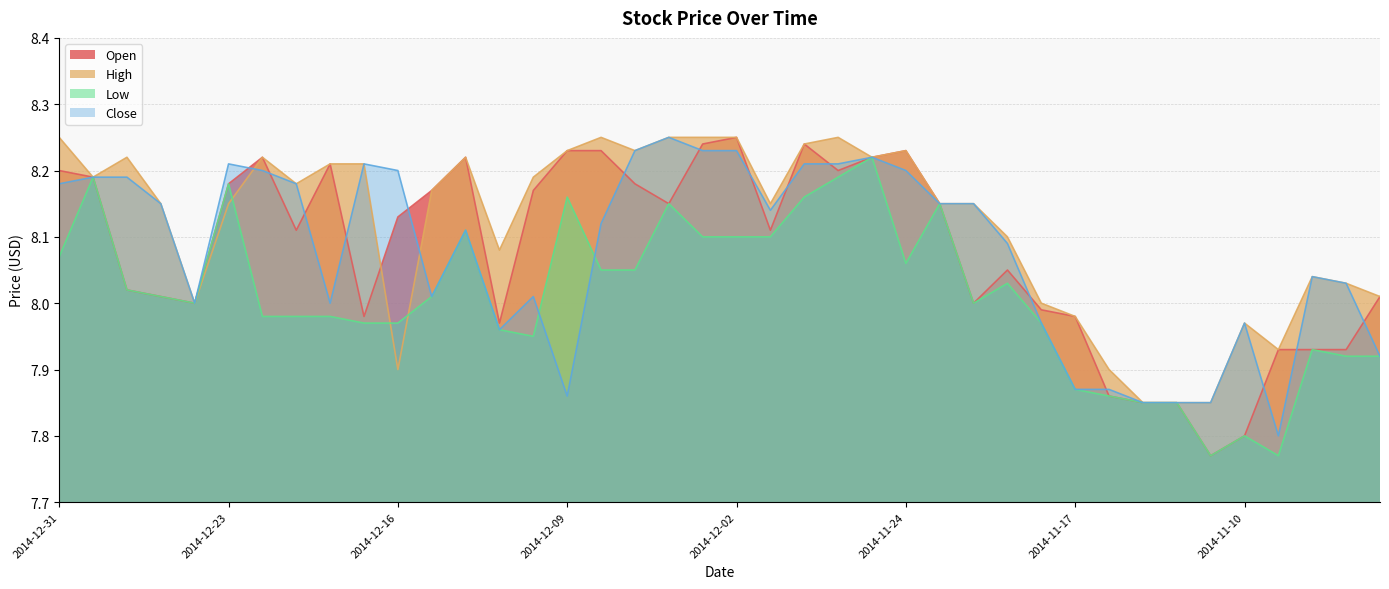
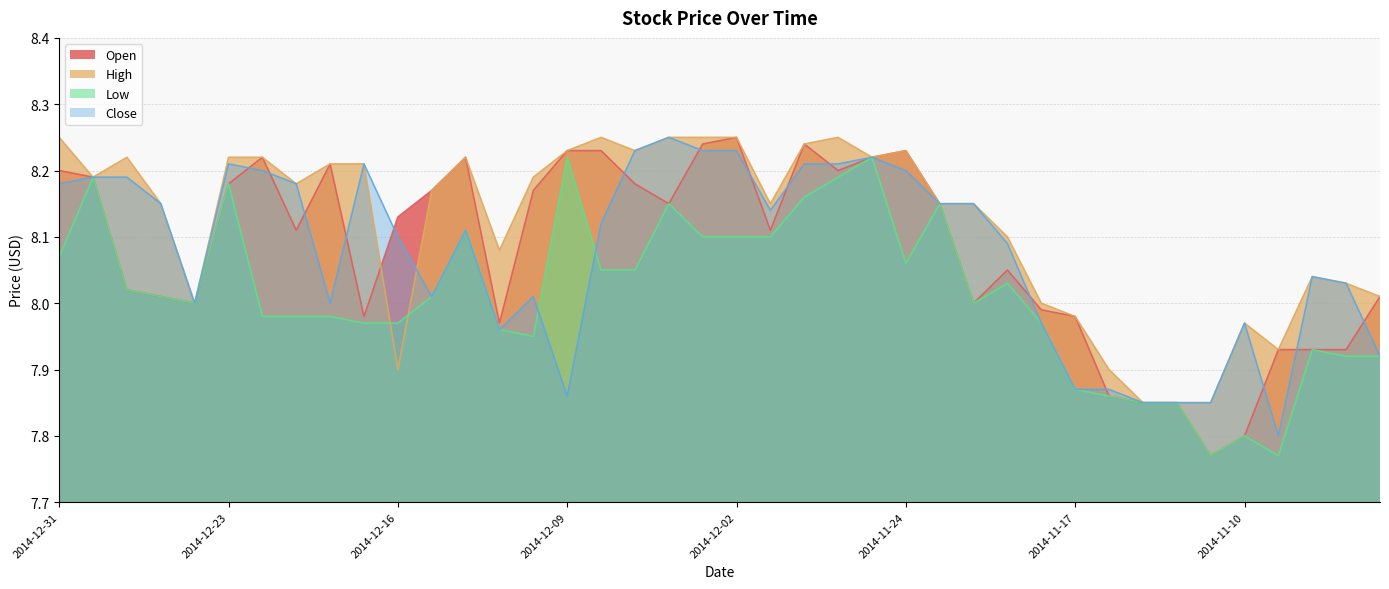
High, 2014-12-23: 8.15 -> 8.22
Close, 2014-12-16: 8.2 -> 8.1
Low, 2014-12-09: 8.16 -> 8.22
